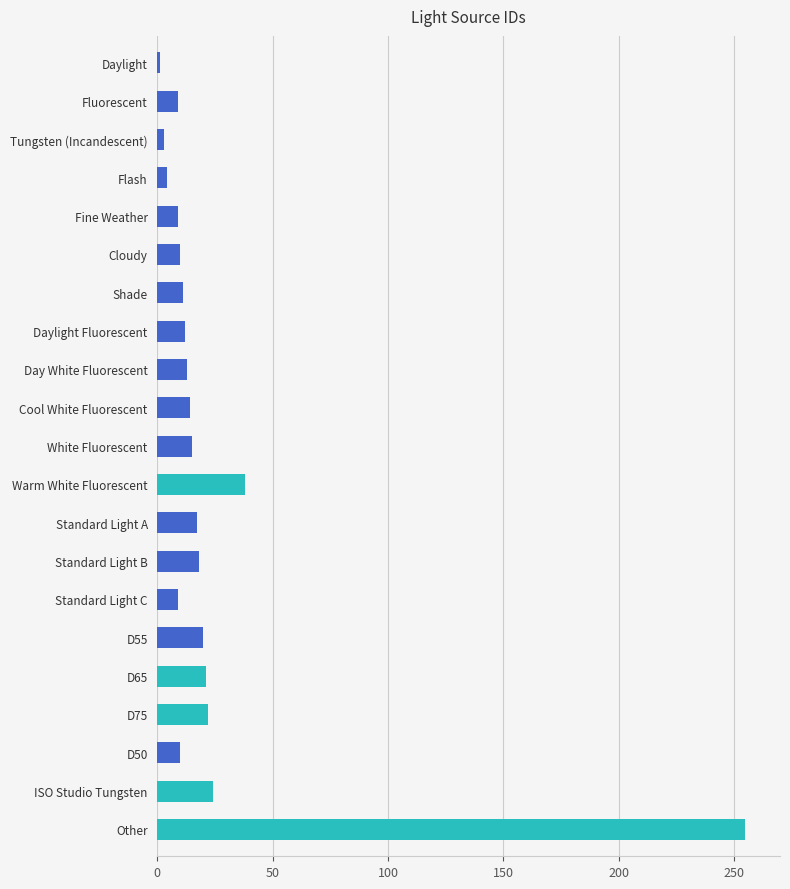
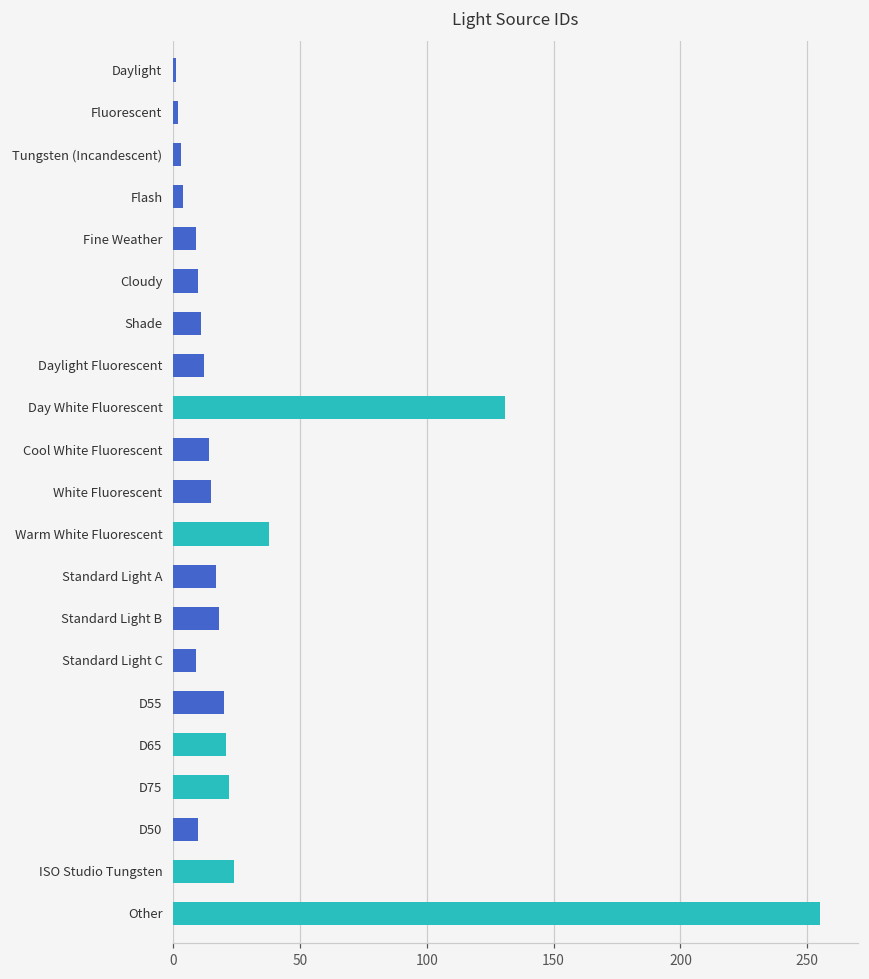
Fluorescent: 9 -> 2
Day White Fluorescent: 13 -> 131
